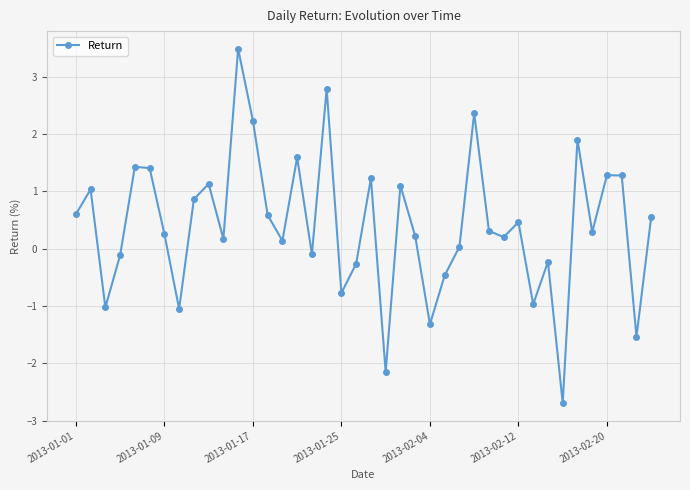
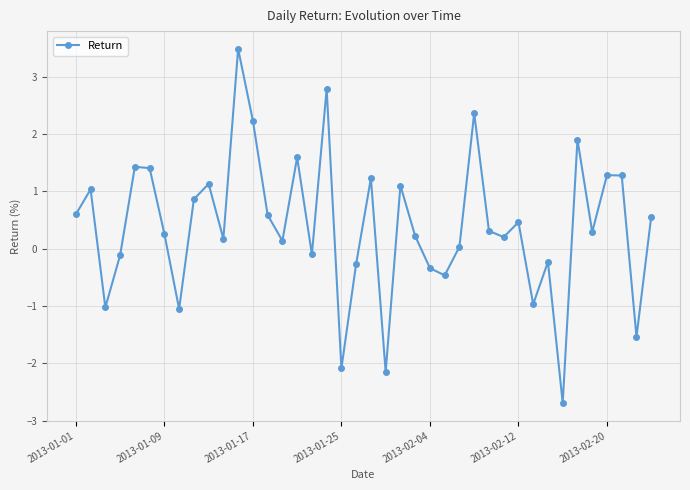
2013-01-25: -0.8 -> -2.1
2013-02-04: -1.3 -> -0.3
